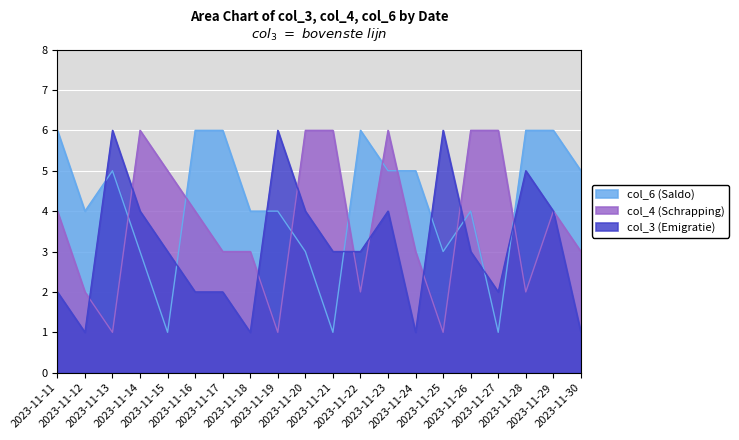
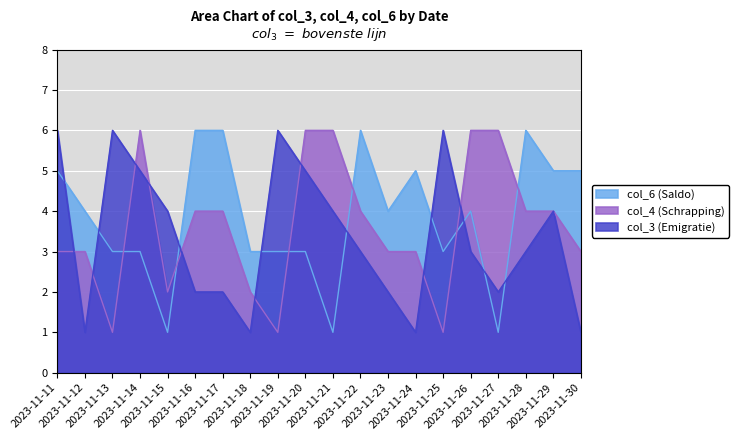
col_6 (Saldo), 2023-11-11: 6 -> 5
col_4 (Schrapping), 2023-11-11: 4 -> 3
col_3 (Emigratie), 2023-11-11: 2 -> 6
col_4 (Schrapping), 2023-11-12: 2 -> 3
col_6 (Saldo), 2023-11-13: 5 -> 3
col_3 (Emigratie), 2023-11-14: 4 -> 5
col_4 (Schrapping), 2023-11-15: 5 -> 2
col_3 (Emigratie), 2023-11-15: 3 -> 4
col_4 (Schrapping), 2023-11-17: 3 -> 4
col_6 (Saldo), 2023-11-18: 4 -> 3
col_4 (Schrapping), 2023-11-18: 3 -> 2
col_6 (Saldo), 2023-11-19: 4 -> 3
col_3 (Emigratie), 2023-11-20: 4 -> 5
col_3 (Emigratie), 2023-11-21: 3 -> 4
col_4 (Schrapping), 2023-11-22: 2 -> 4
col_6 (Saldo), 2023-11-23: 5 -> 4
col_4 (Schrapping), 2023-11-23: 6 -> 3
col_3 (Emigratie), 2023-11-23: 4 -> 2
col_4 (Schrapping), 2023-11-28: 2 -> 4
col_3 (Emigratie), 2023-11-28: 5 -> 3
col_6 (Saldo), 2023-11-29: 6 -> 5
